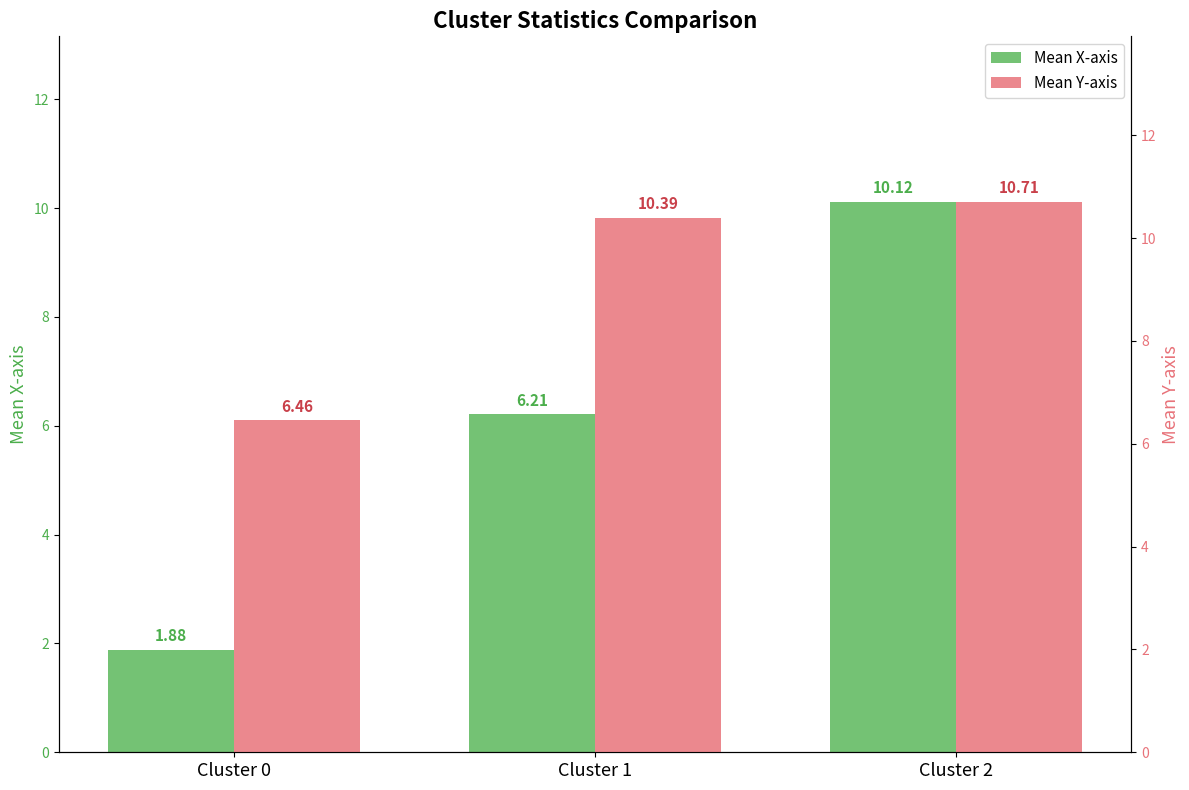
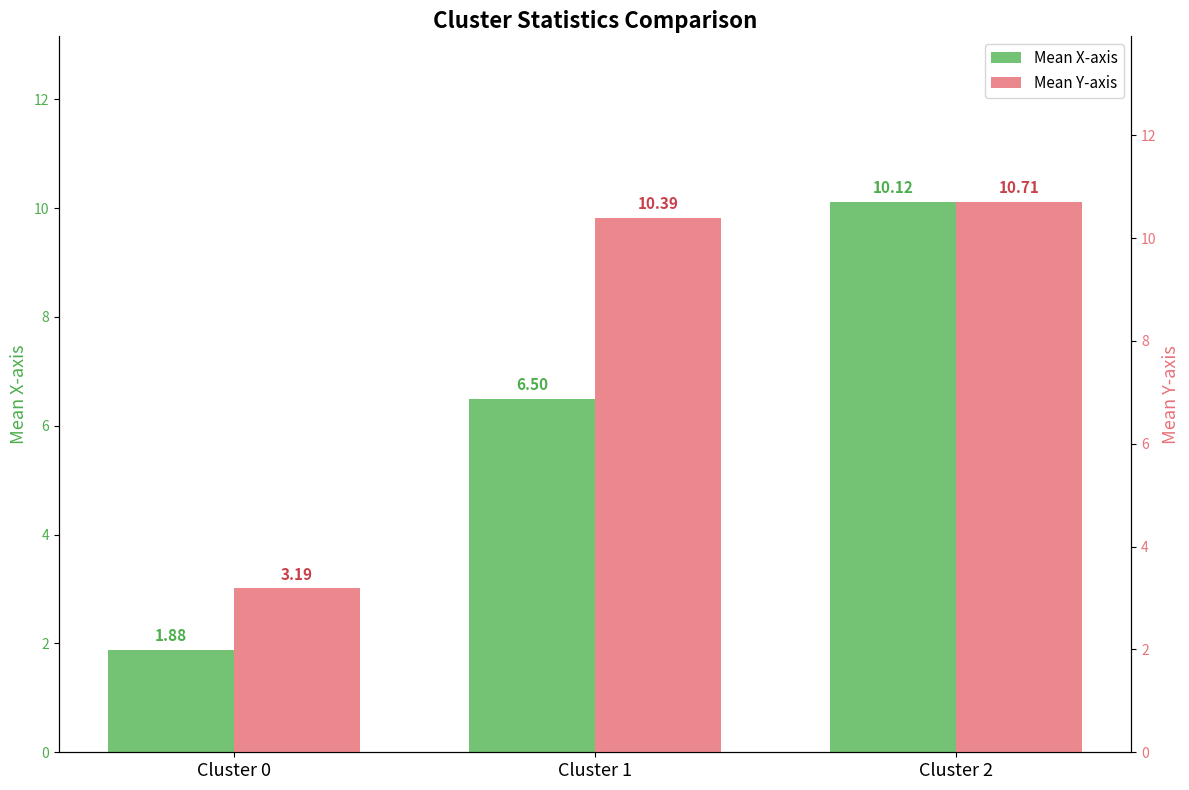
Mean X-axis, Cluster 1: 6.21 -> 6.50
Mean Y-axis, Cluster 0: 6.46 -> 3.19
